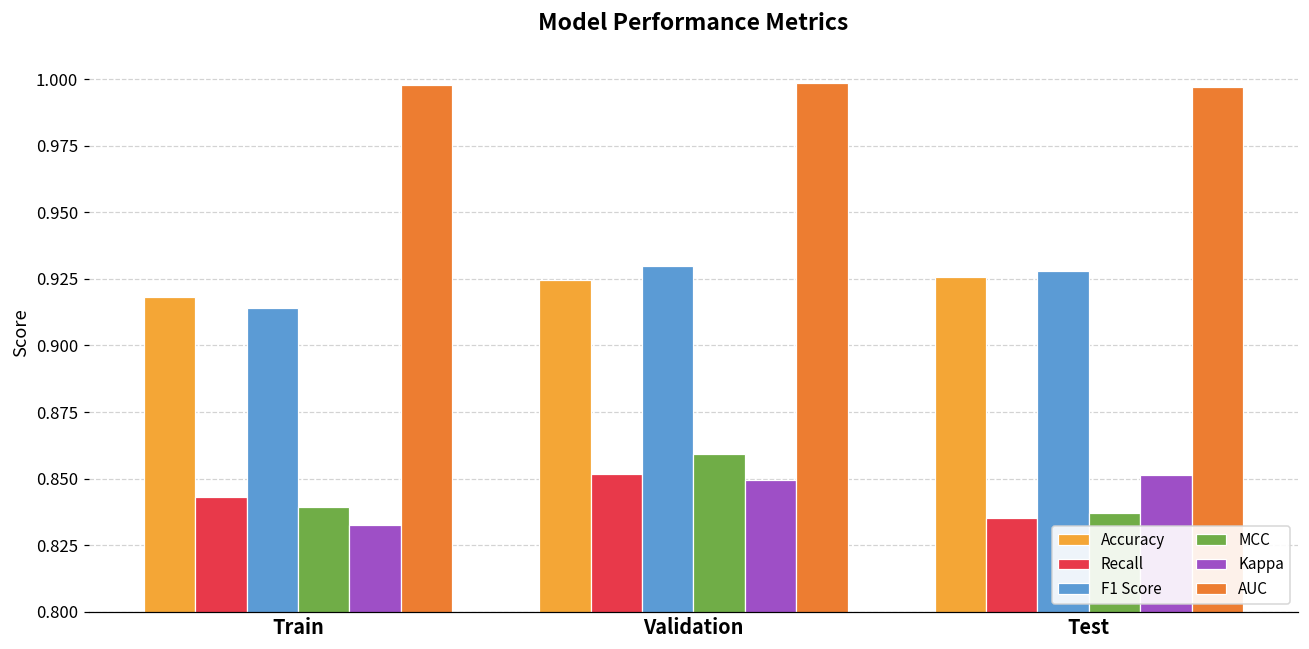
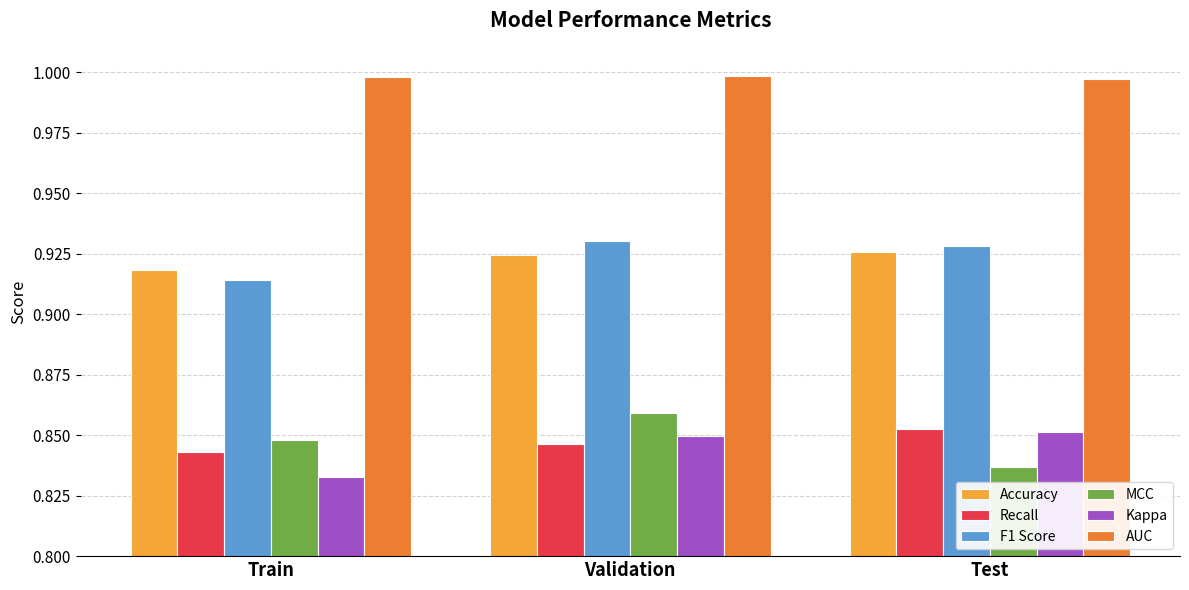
MCC, Train: 0.839 -> 0.848
Recall, Validation: 0.852 -> 0.847
Recall, Test: 0.835 -> 0.853
